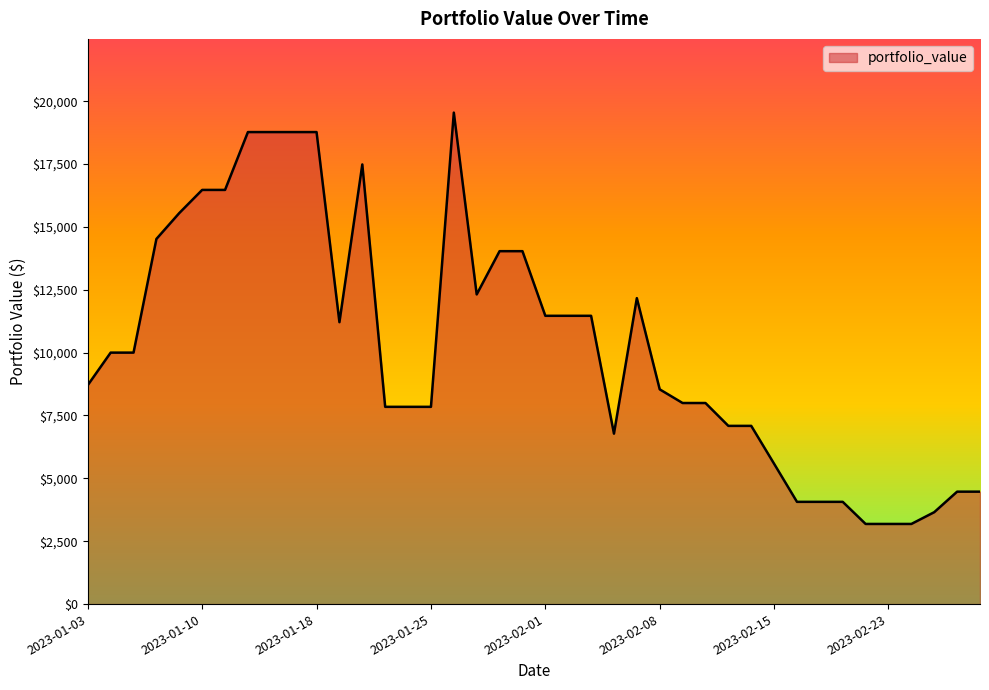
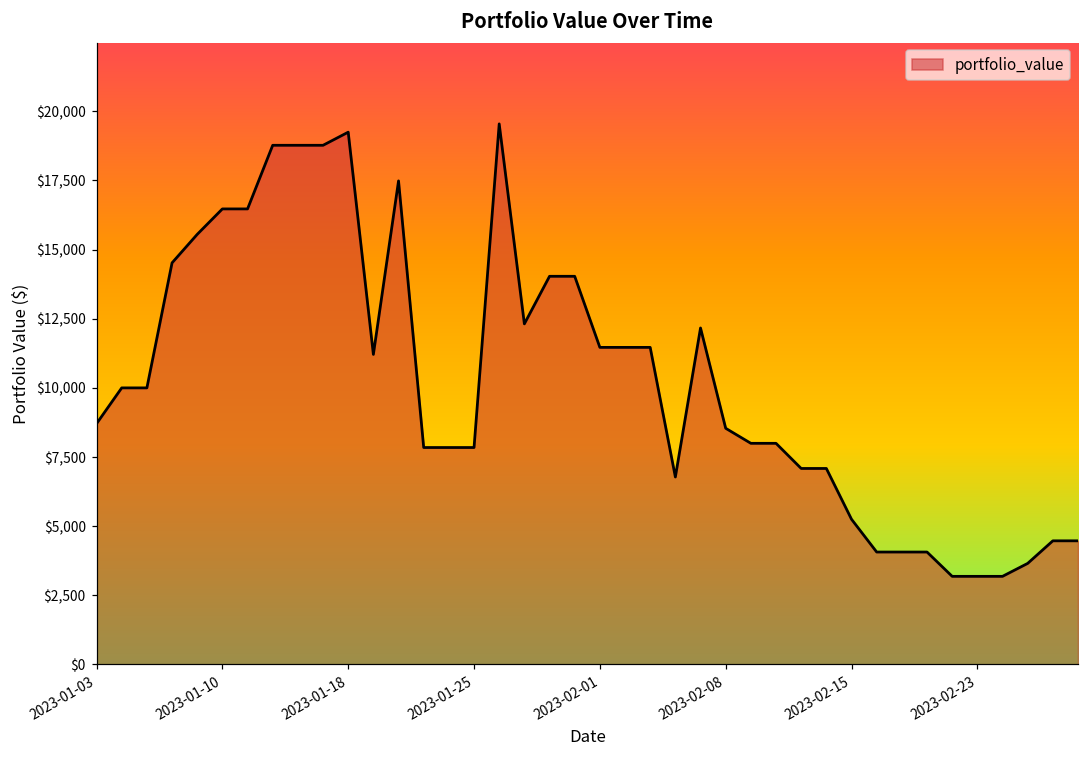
2023-01-18: $18,800 -> $19,200
2023-02-15: $5,600 -> $5,300
